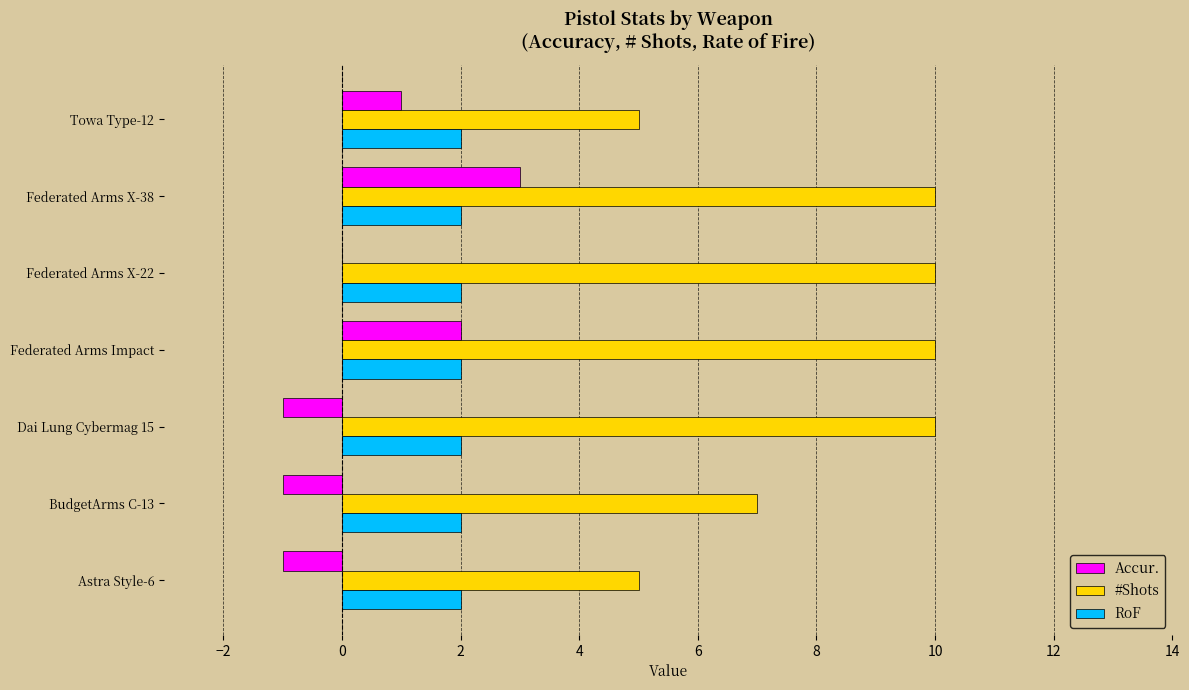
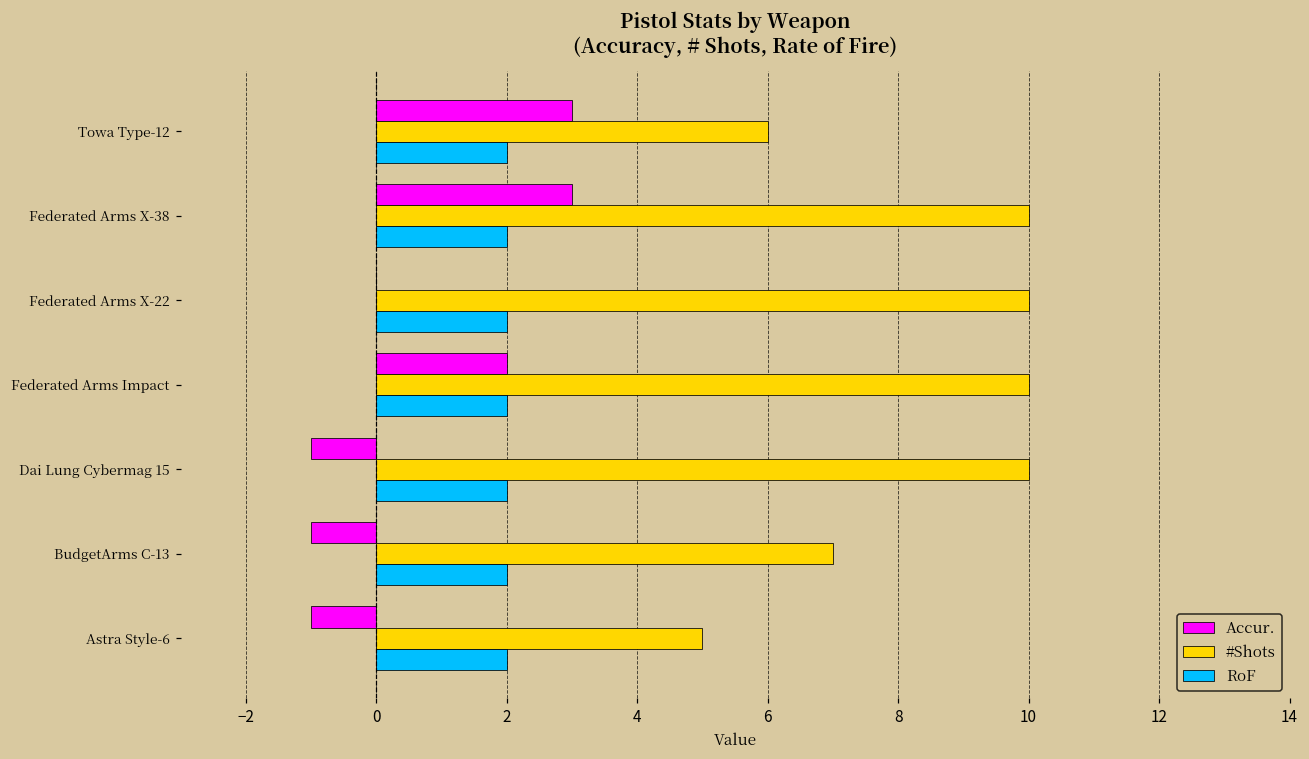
Accur., Towa Type-12: 1 -> 3
#Shots, Towa Type-12: 5 -> 6
